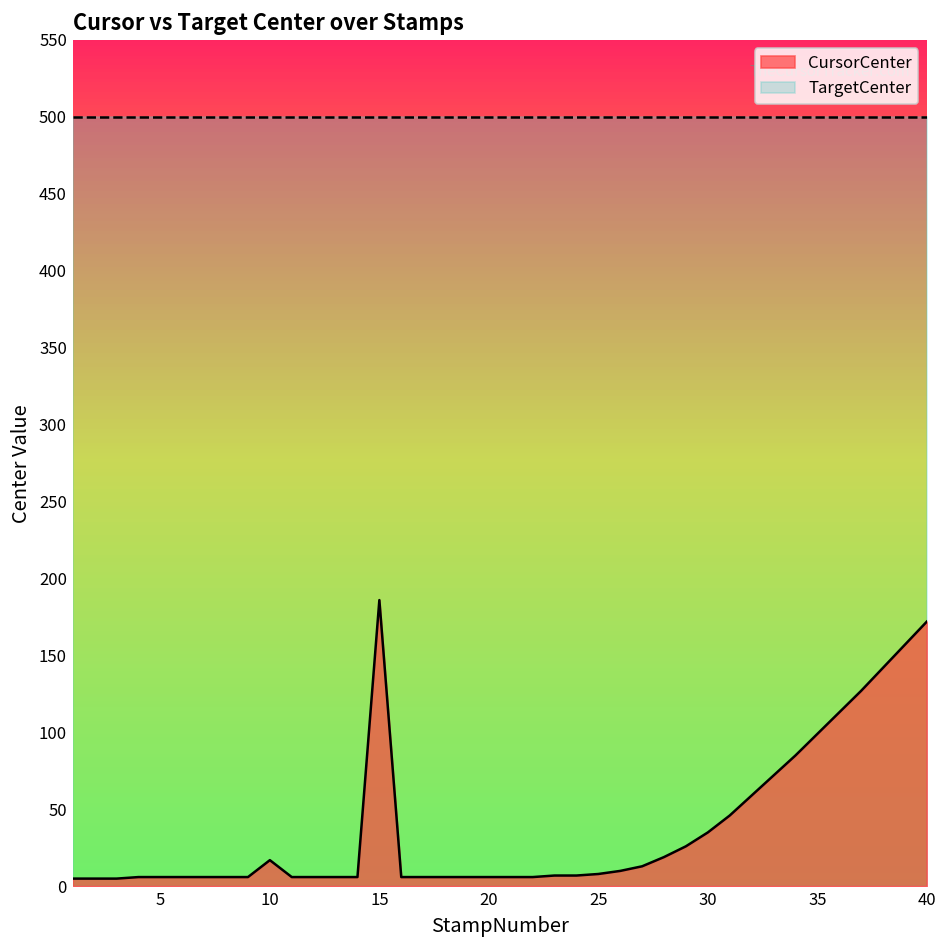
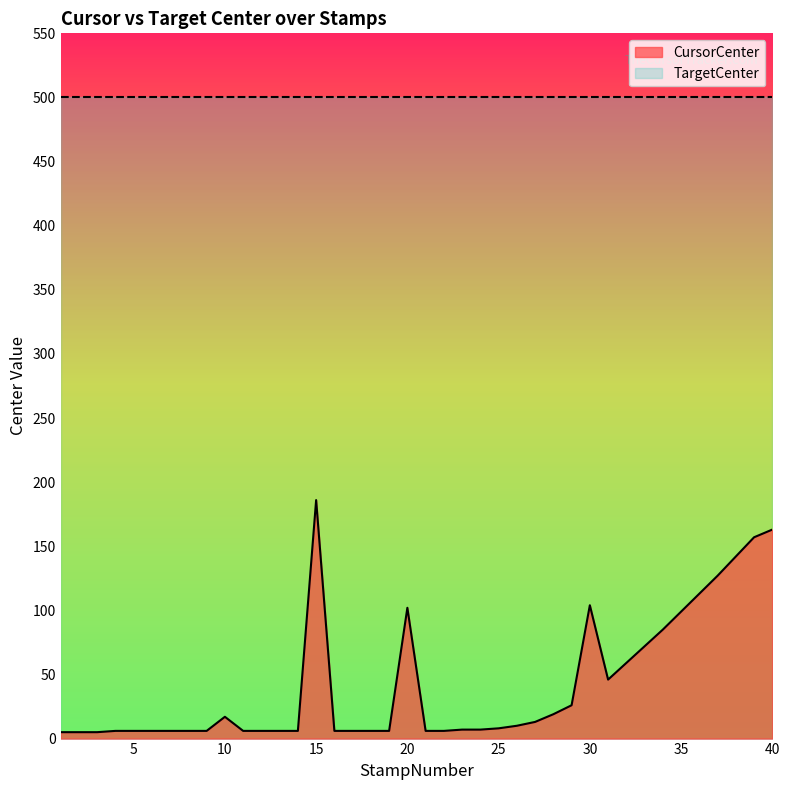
CursorCenter, 20: 6 -> 102
CursorCenter, 30: 35 -> 104
CursorCenter, 40: 172 -> 163
